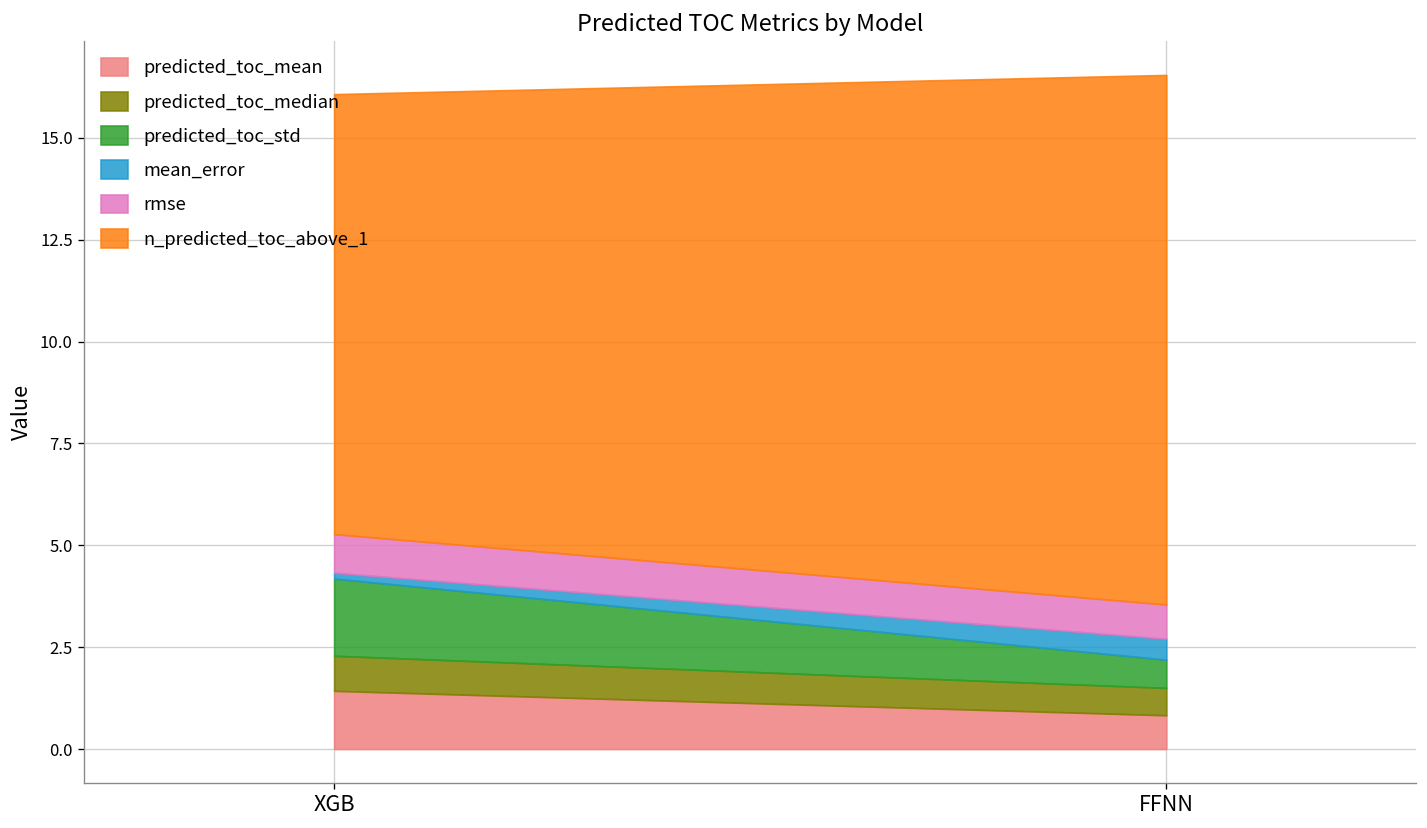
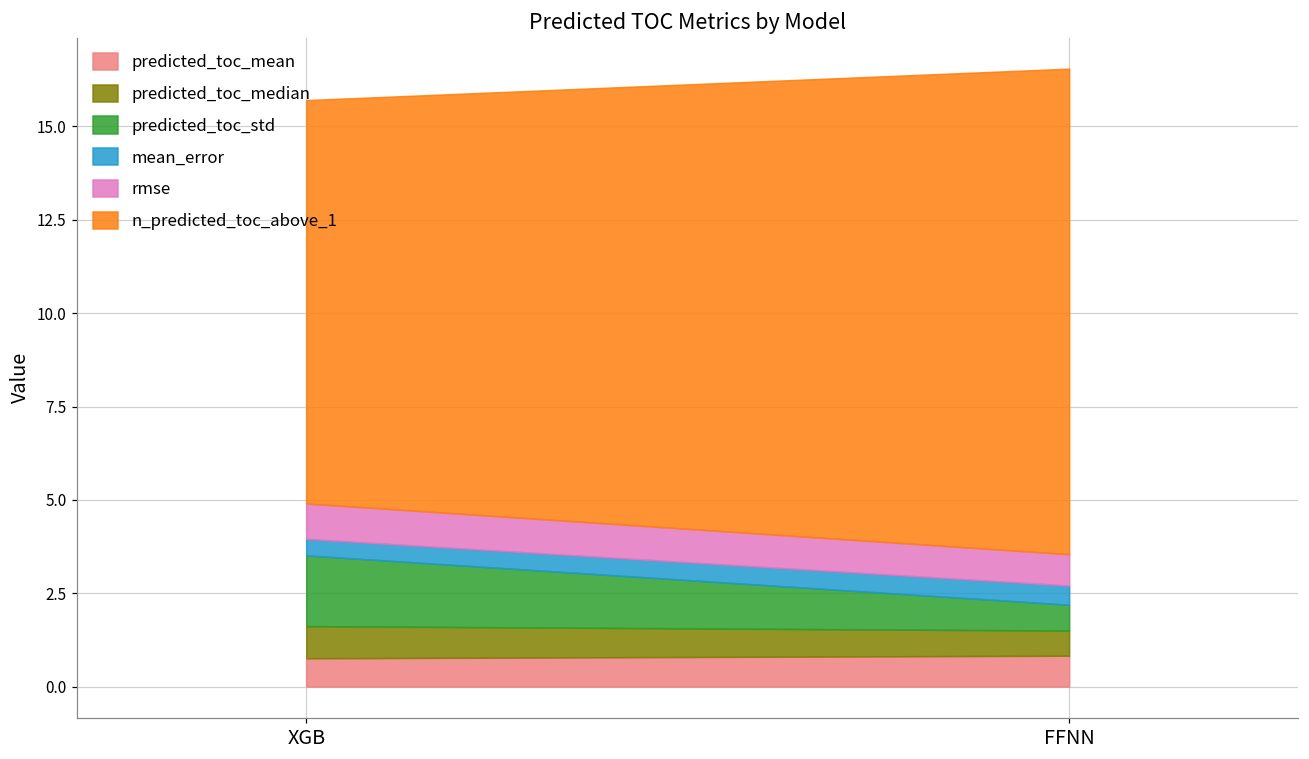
predicted_toc_mean, XGB: 1.4 -> 0.8
mean_error, XGB: 0.1 -> 0.4
